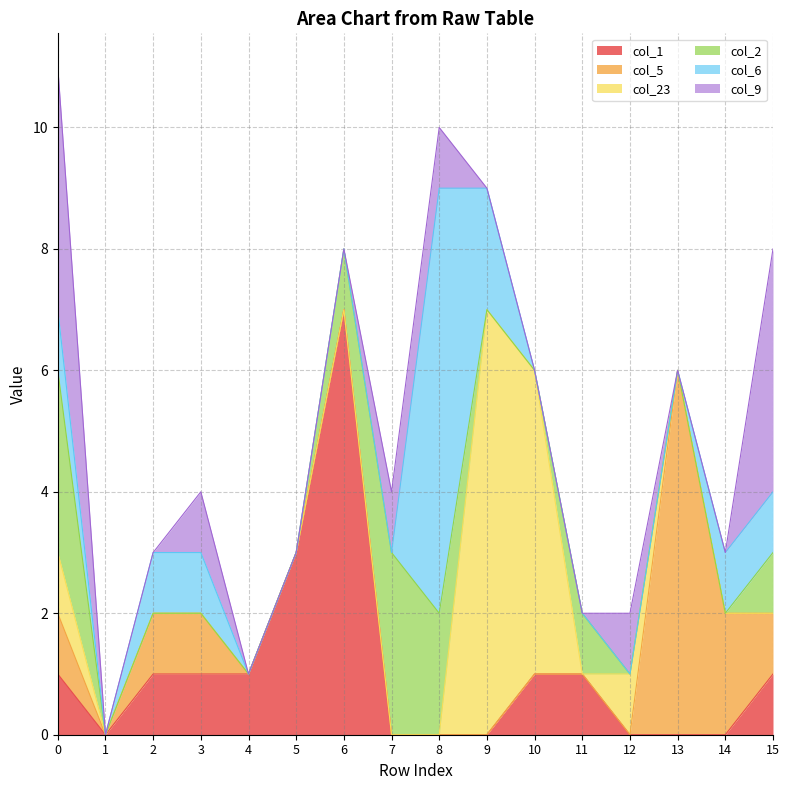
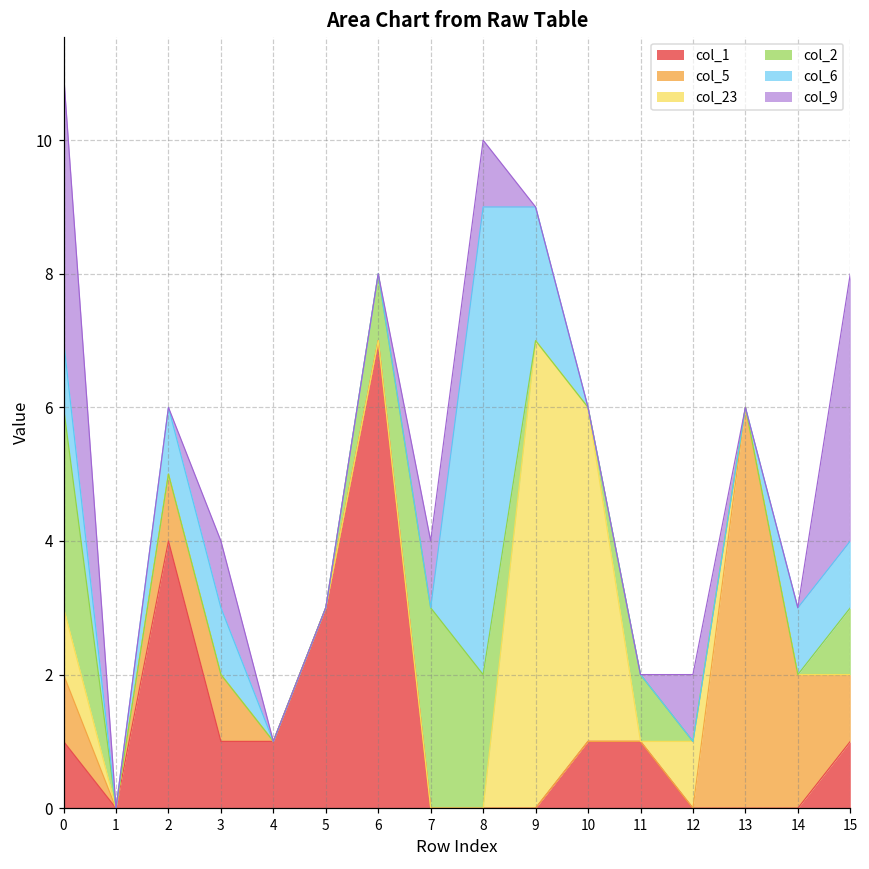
col_1, 2: 1 -> 4
